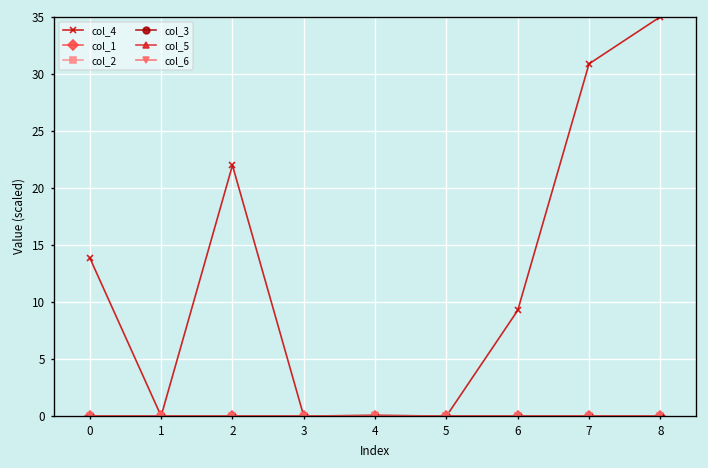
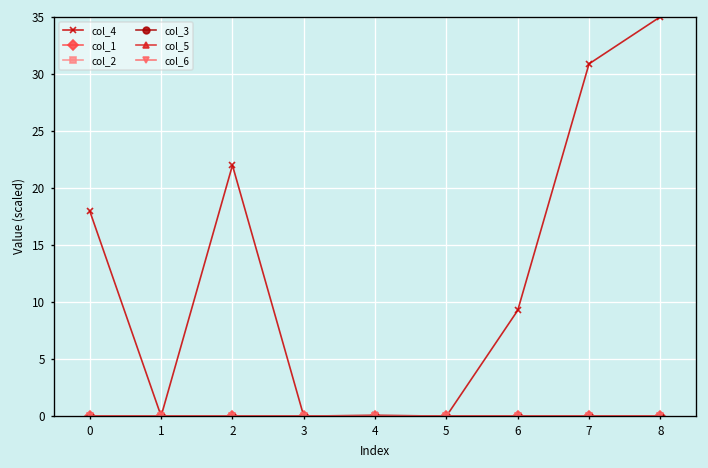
col_4, 0: 14 -> 18
